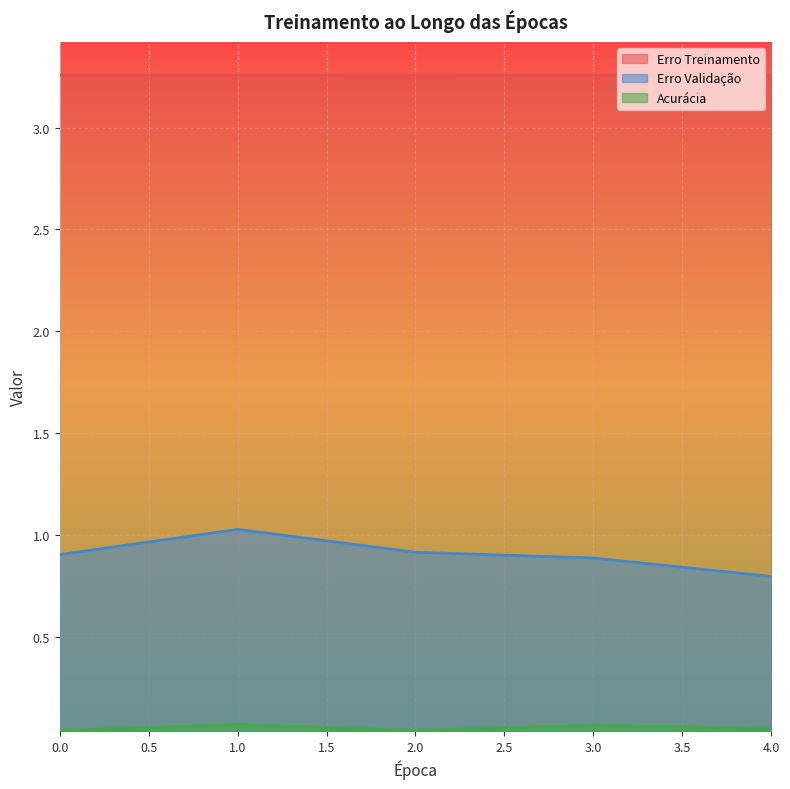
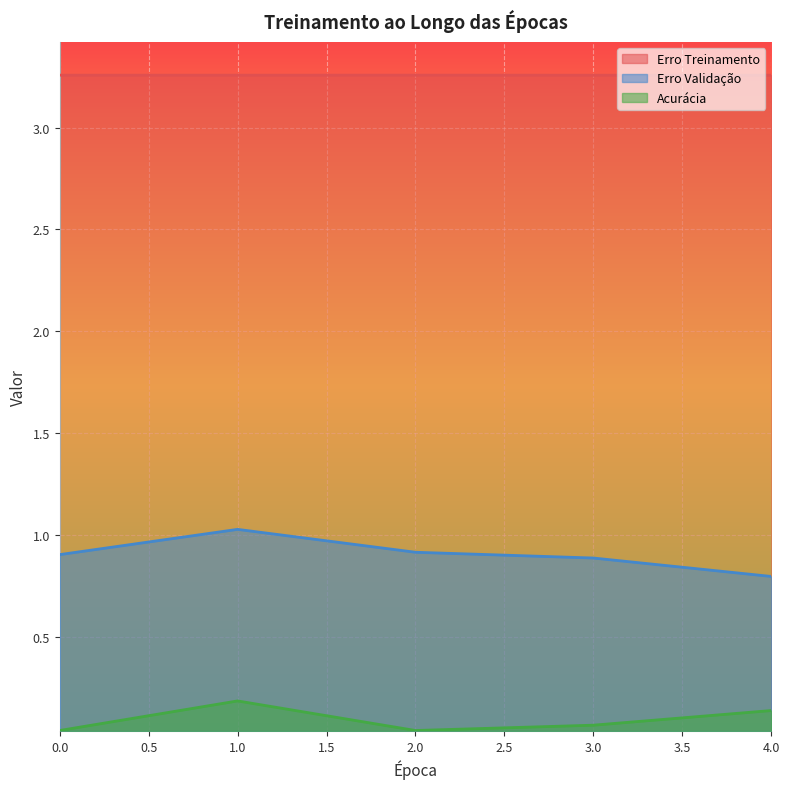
Acurácia, 1.0: 0.07 -> 0.18
Acurácia, 4.0: 0.05 -> 0.14
